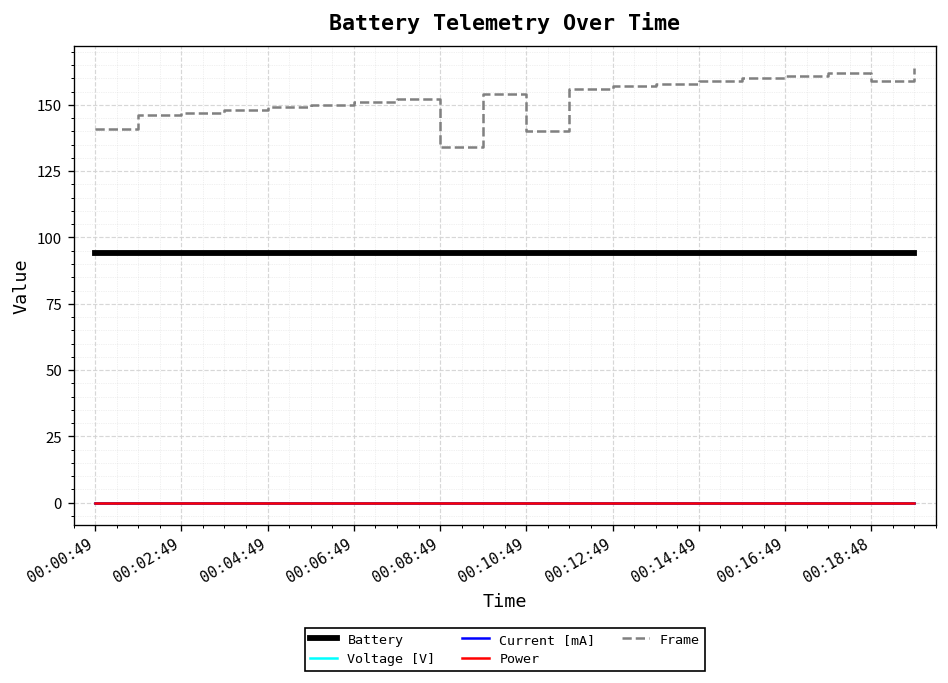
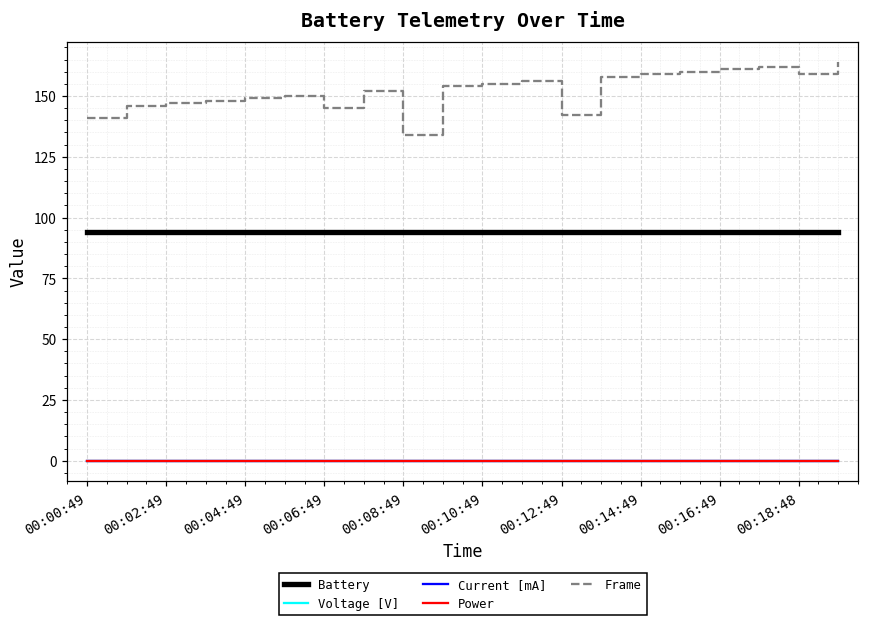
Frame, 00:06:49: 151 -> 145
Frame, 00:10:49: 140 -> 155
Frame, 00:12:49: 157 -> 142
